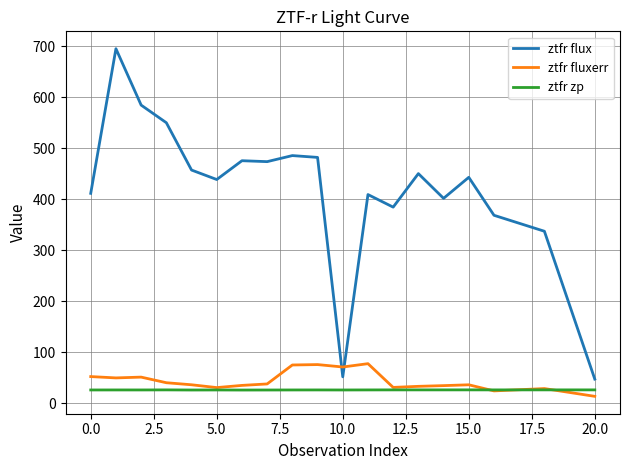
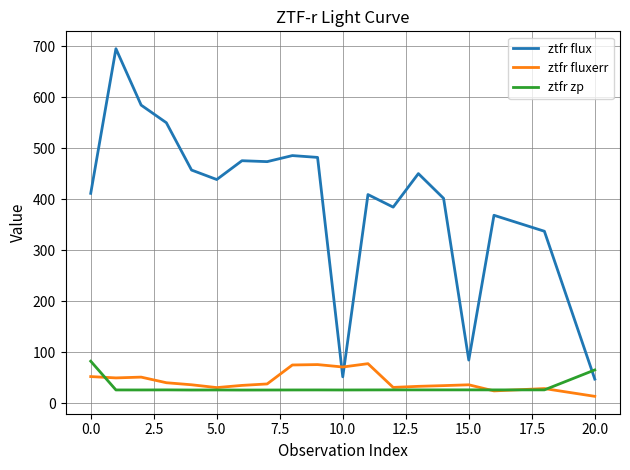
ztfr zp, 0.0: 30 -> 80
ztfr flux, 15.0: 440 -> 80
ztfr zp, 20.0: 30 -> 70
